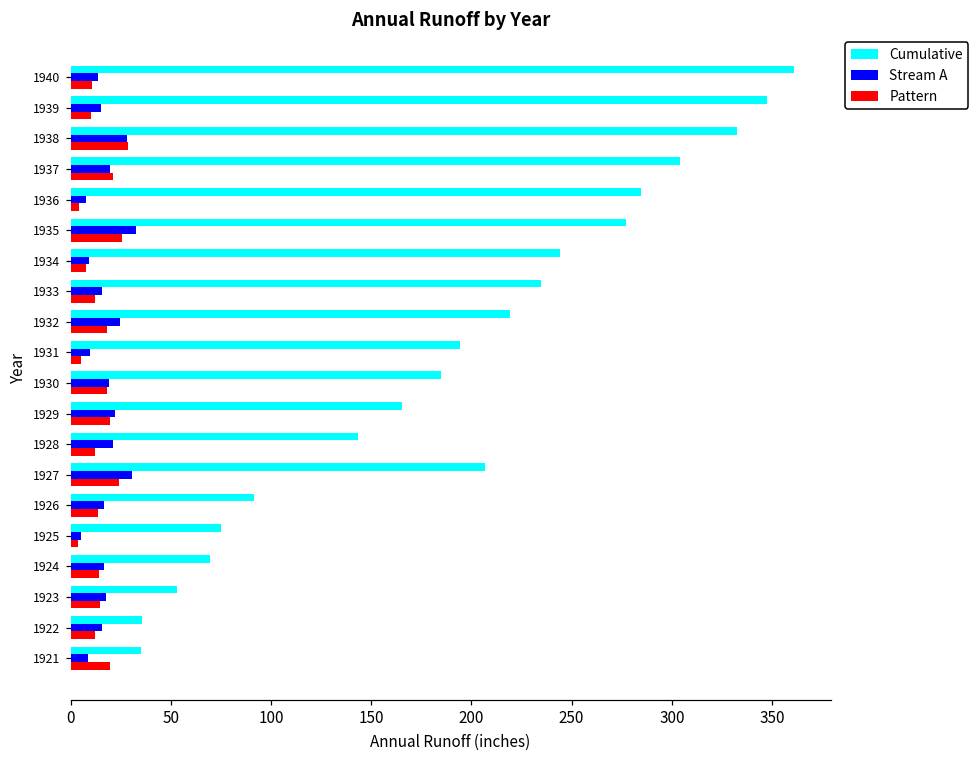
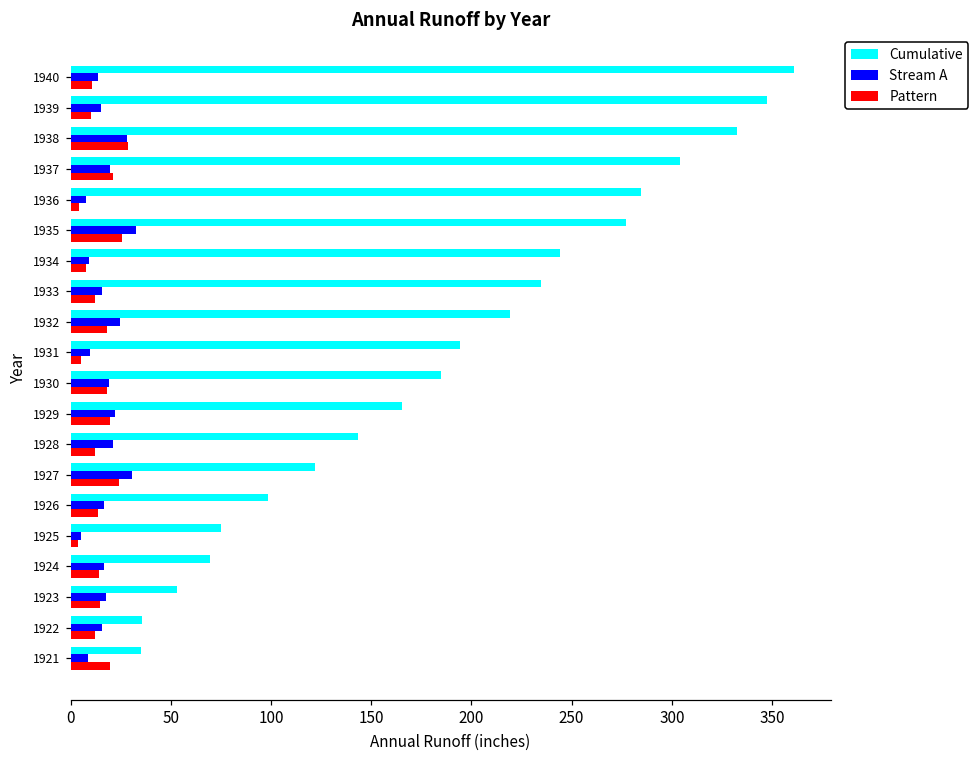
Cumulative, 1927: 207 -> 122
Cumulative, 1926: 91 -> 99
